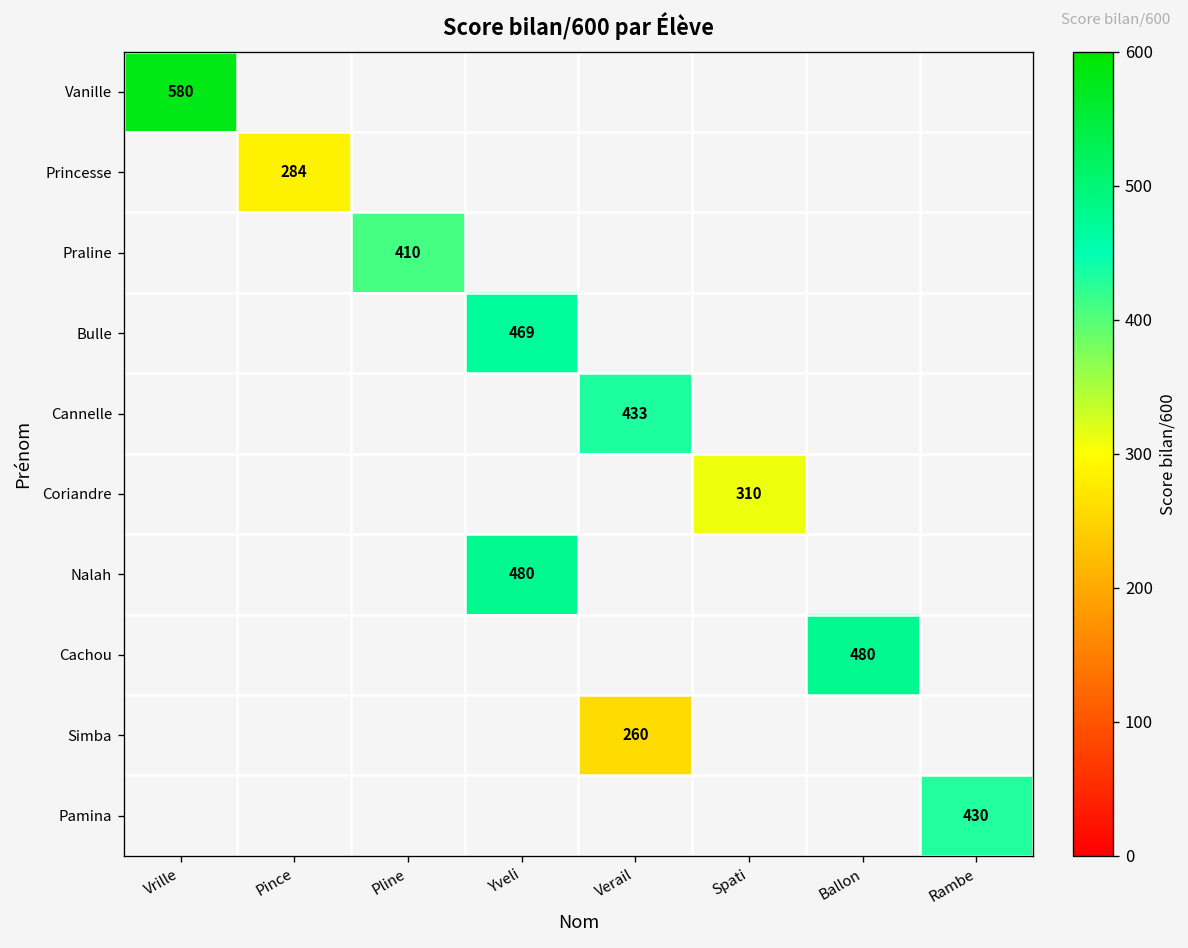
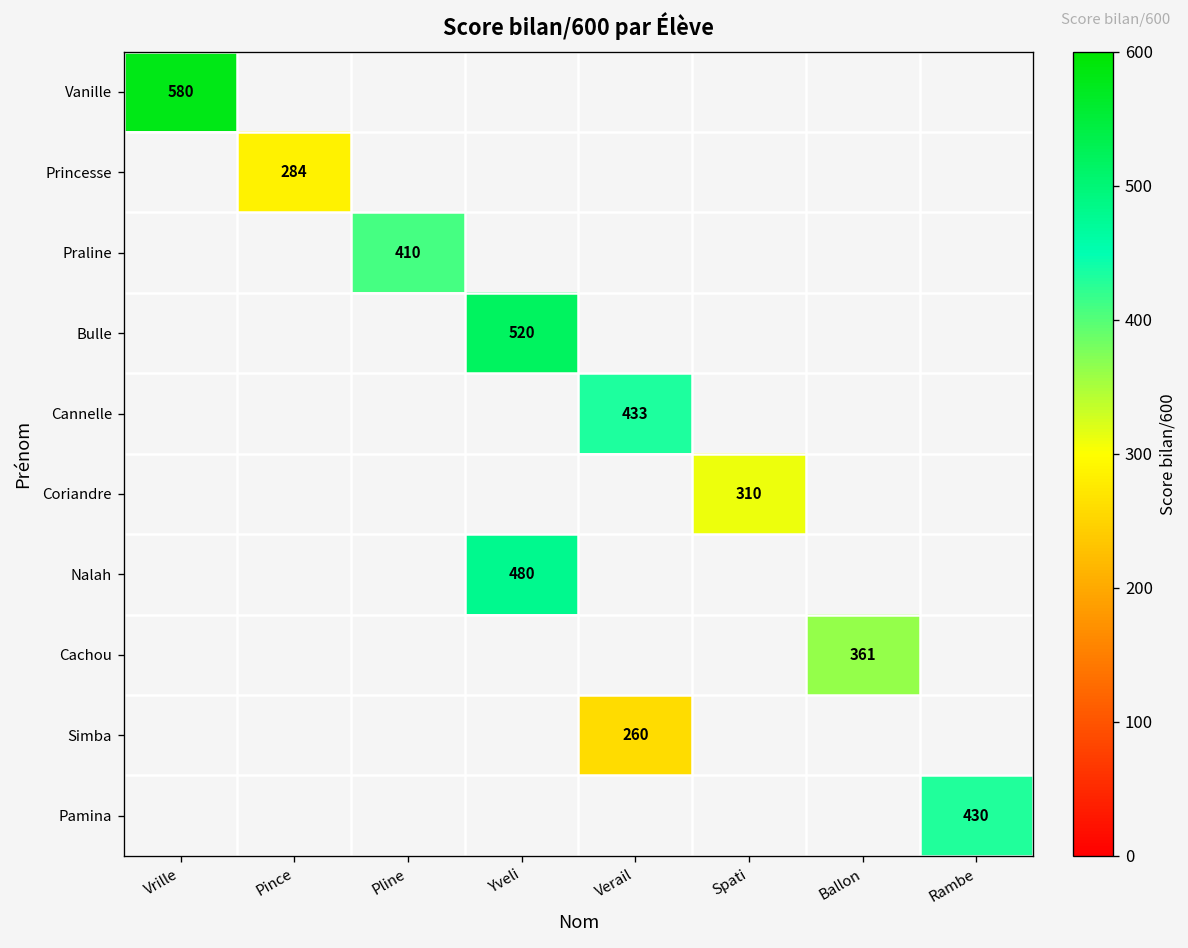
Bulle, Yveli: 469 -> 520
Cachou, Ballon: 480 -> 361
